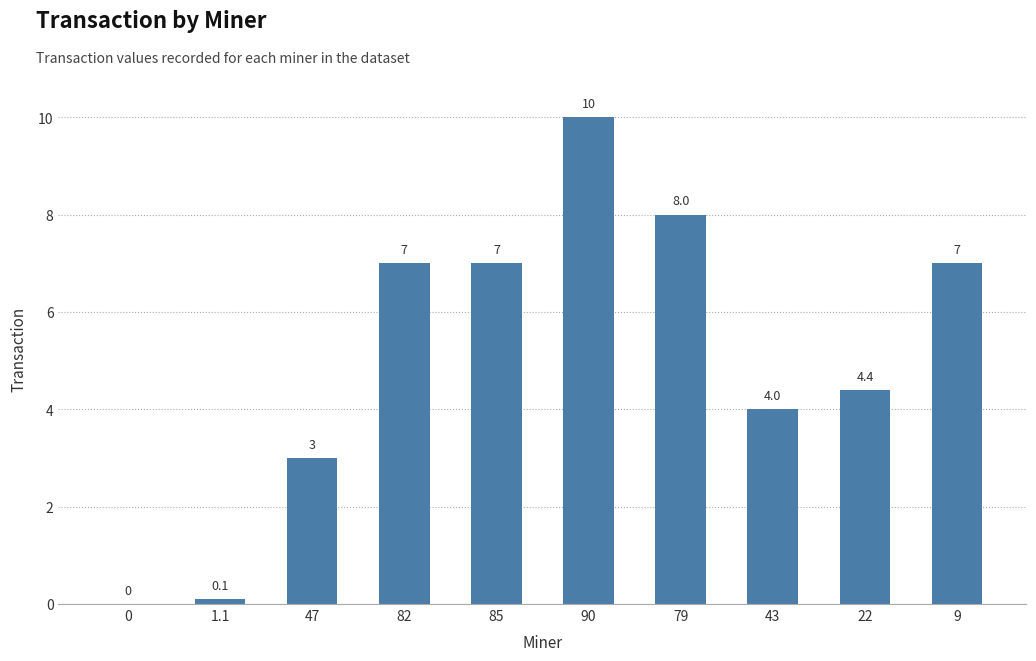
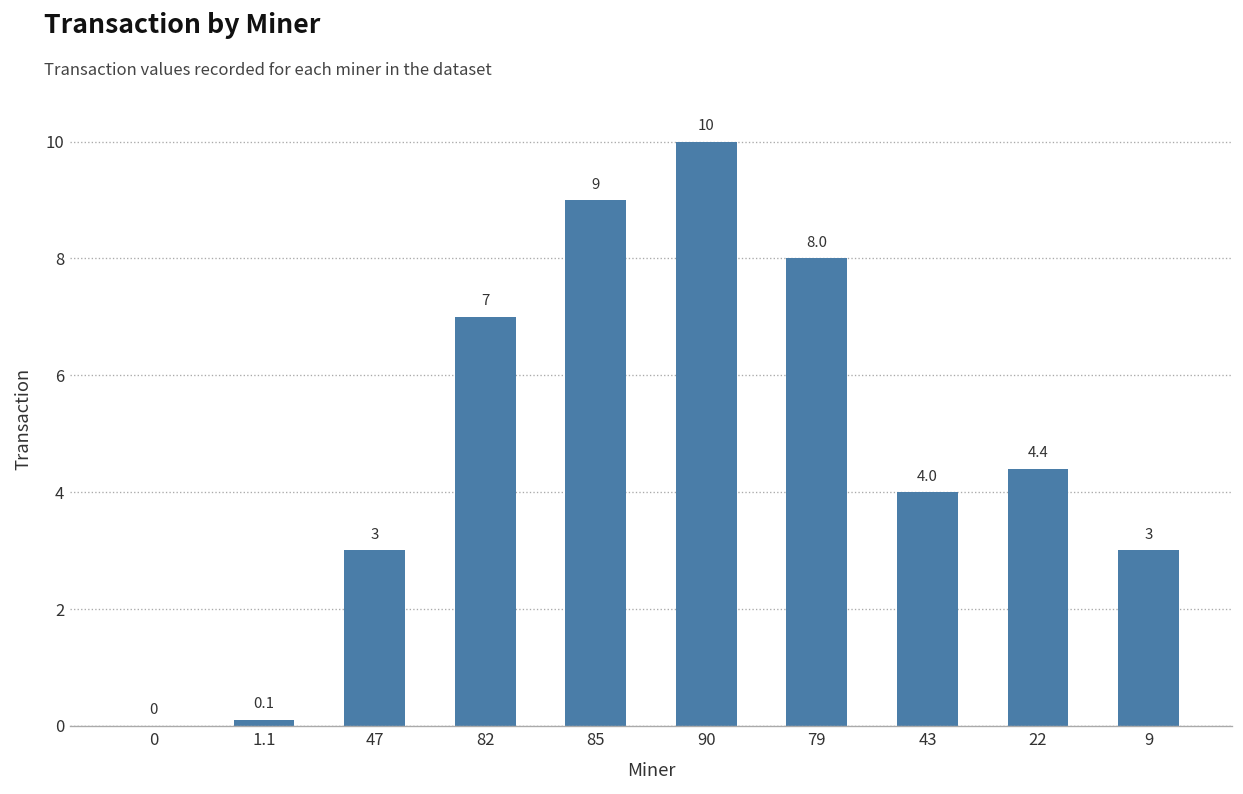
85: 7 -> 9
9: 7 -> 3
